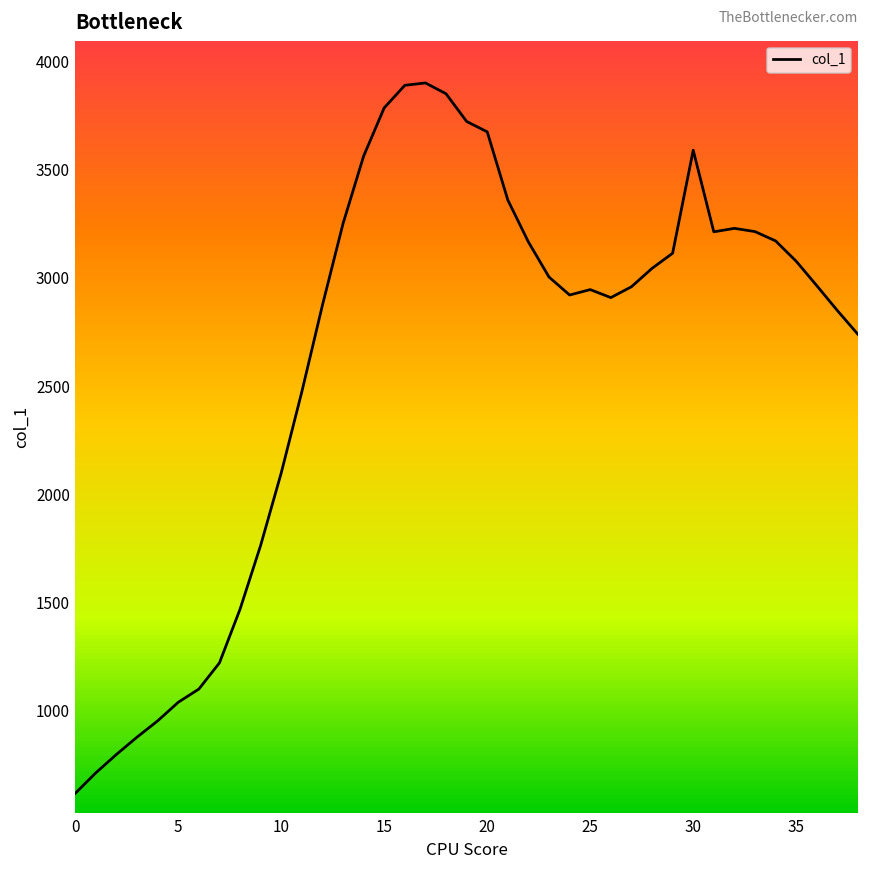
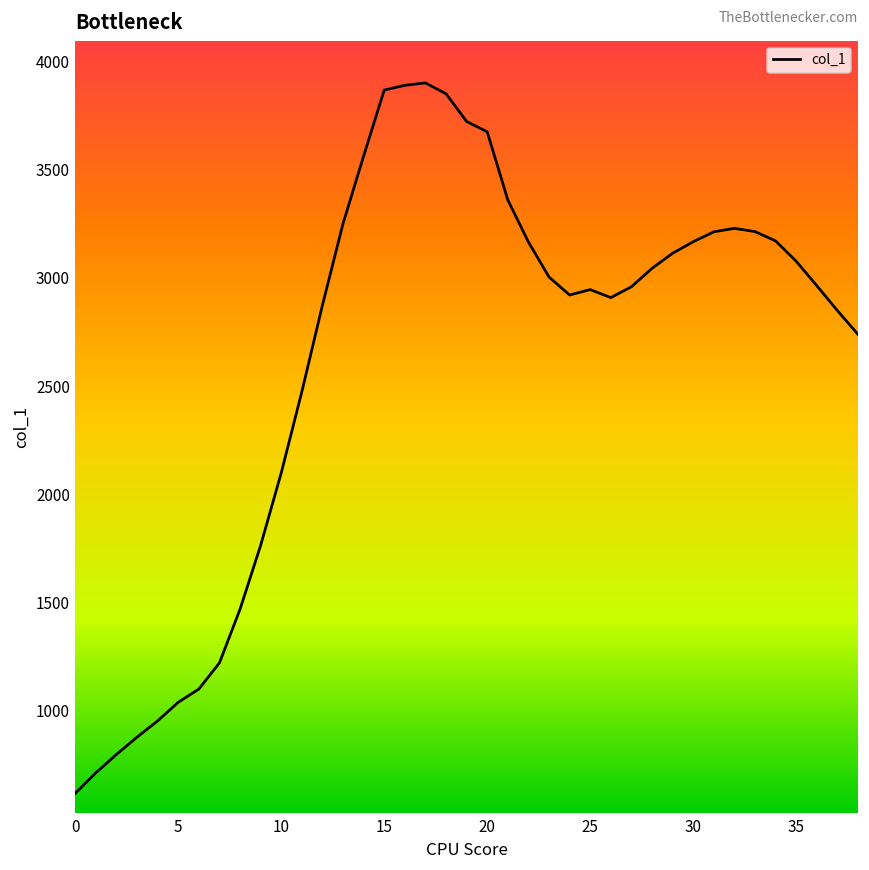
15: 3790 -> 3870
30: 3590 -> 3170
